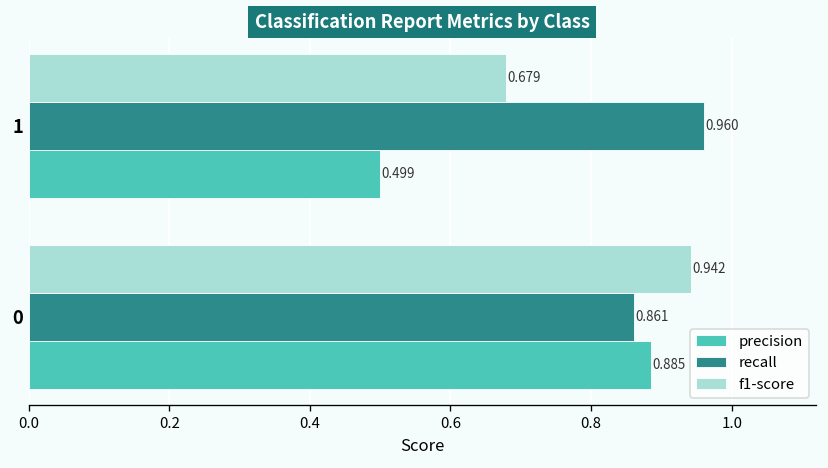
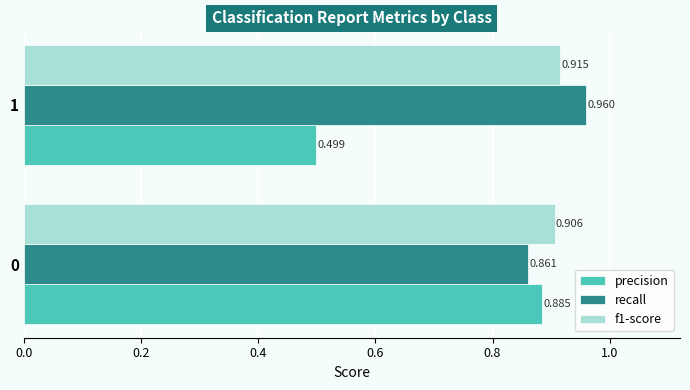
f1-score, 1: 0.679 -> 0.915
f1-score, 0: 0.942 -> 0.906
